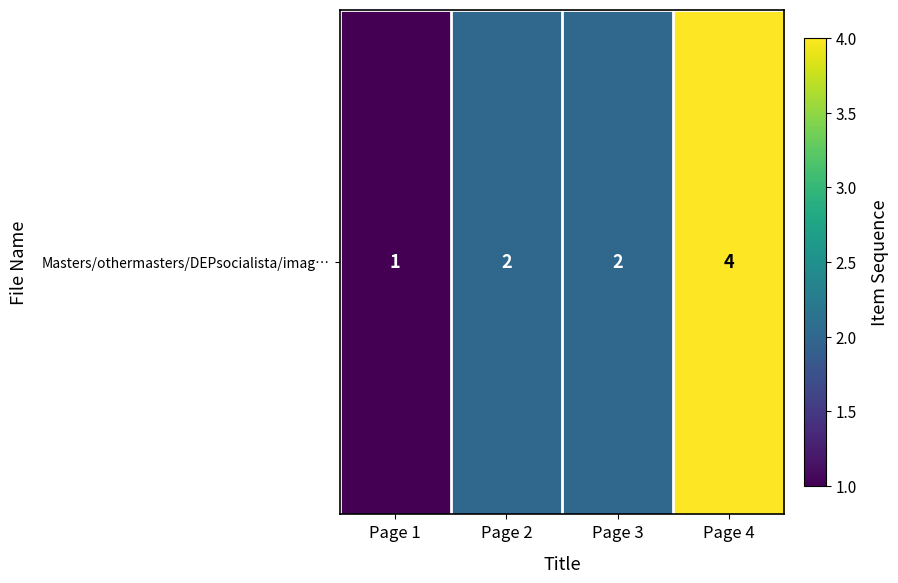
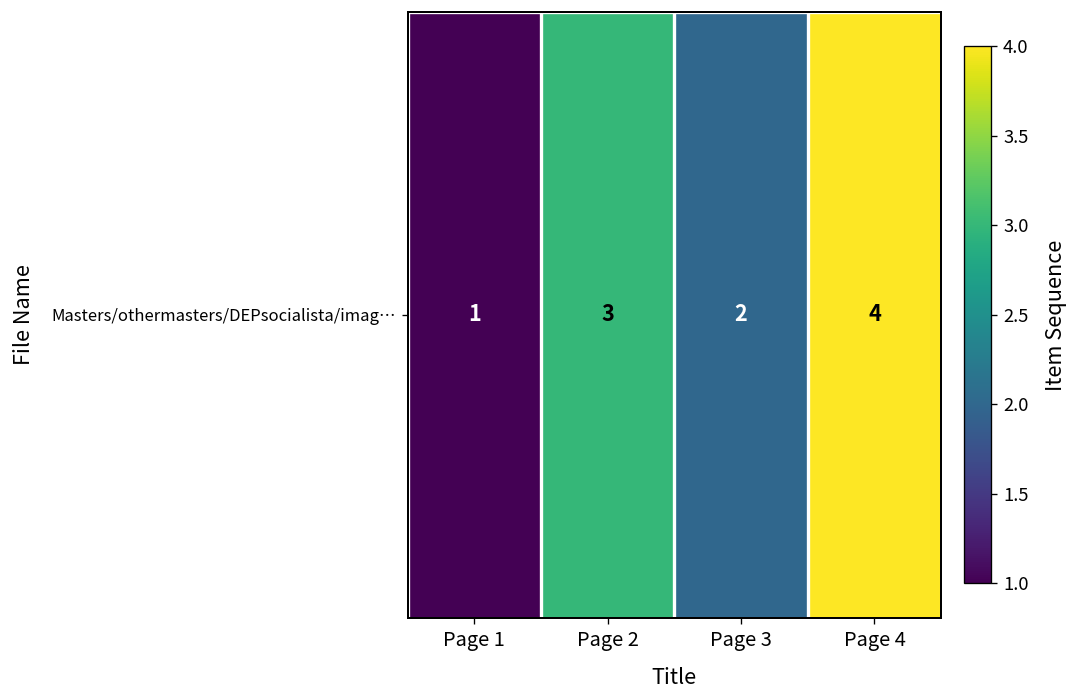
Masters/othermasters/DEPsocialista/imag…, Page 2: 2 -> 3
